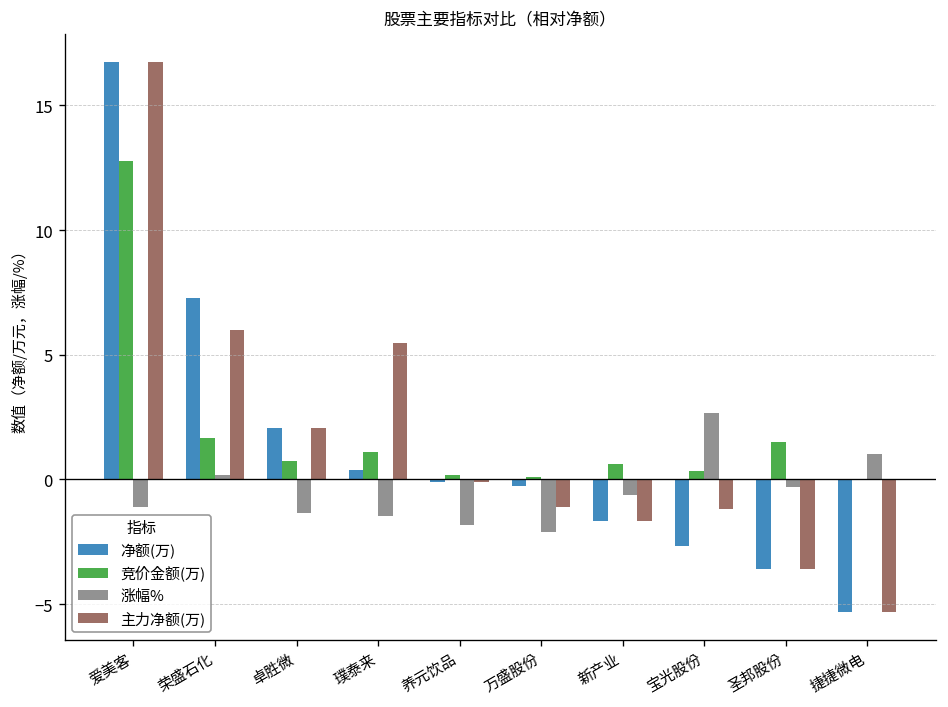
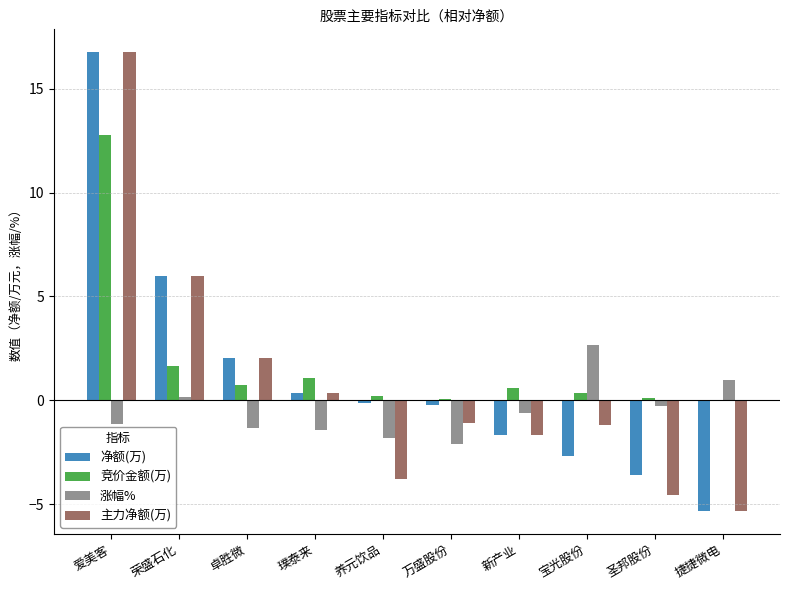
净额(万), 荣盛石化: 7.3 -> 6.0
主力净额(万), 璞泰来: 5.5 -> 0.4
主力净额(万), 养元饮品: -0.1 -> -3.8
竞价金额(万), 圣邦股份: 1.5 -> 0.1
主力净额(万), 圣邦股份: -3.6 -> -4.5
